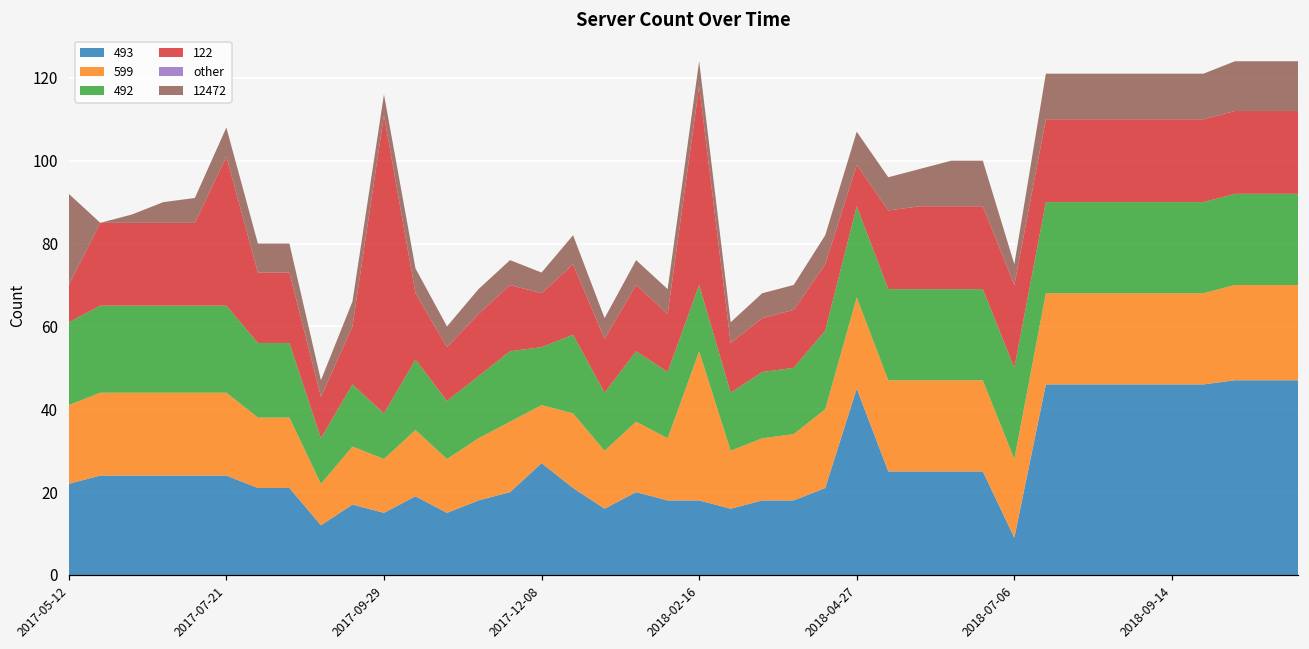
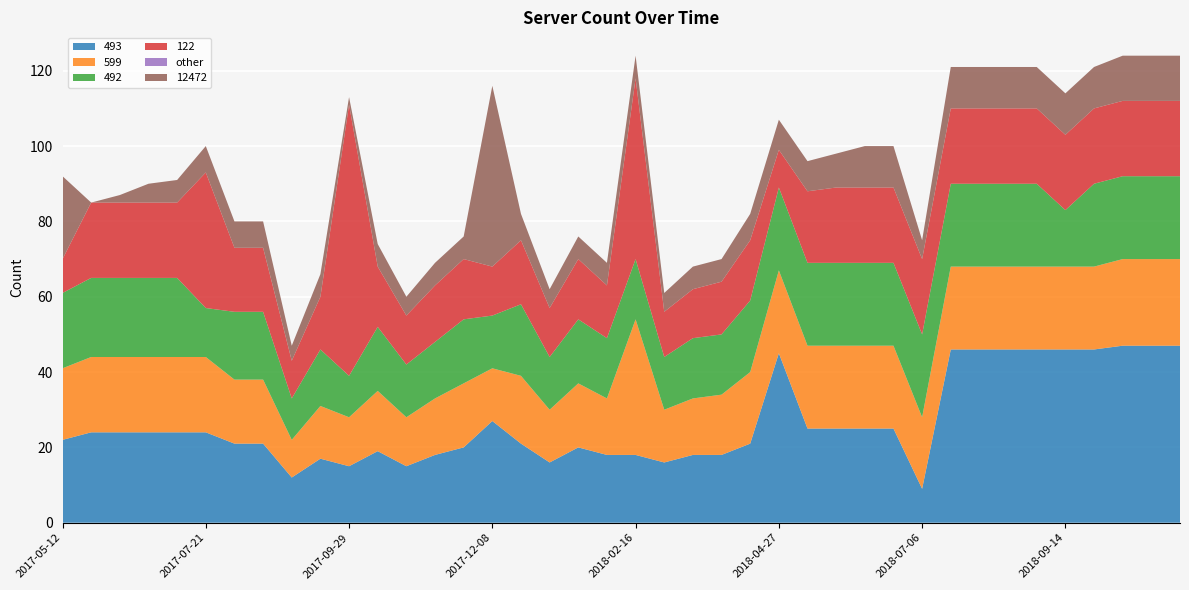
492, 2017-07-21: 21 -> 13
12472, 2017-09-29: 5 -> 2
12472, 2017-12-08: 5 -> 48
492, 2018-09-14: 22 -> 15
